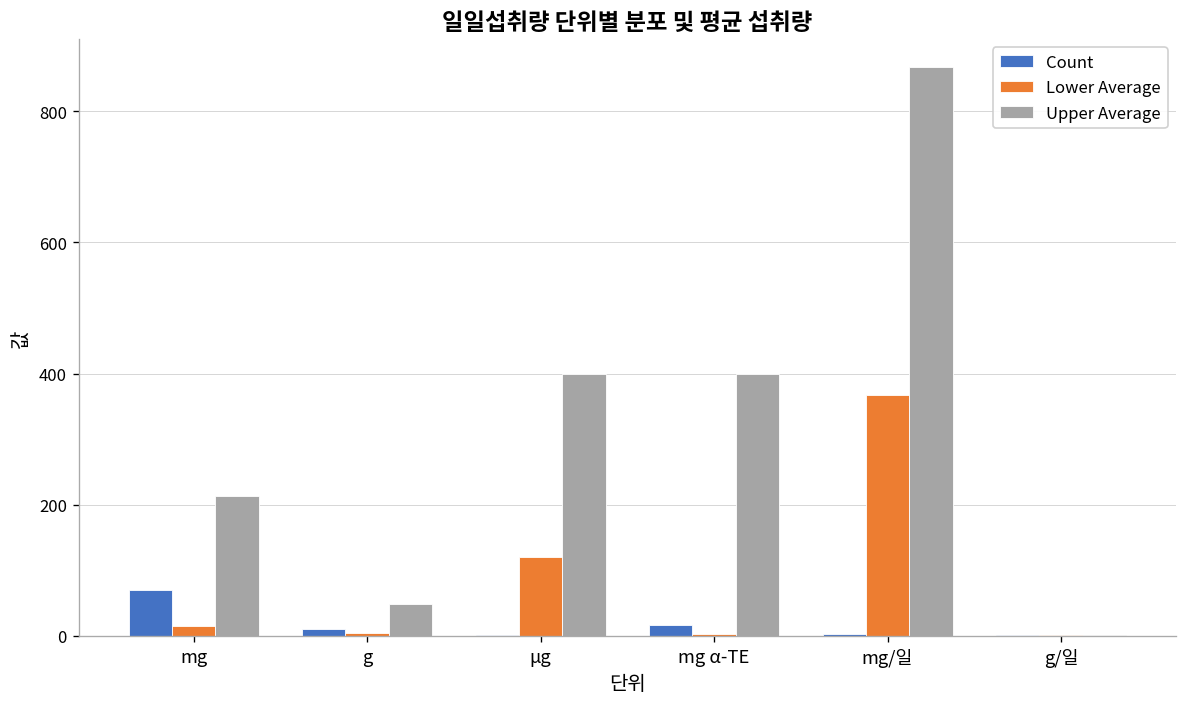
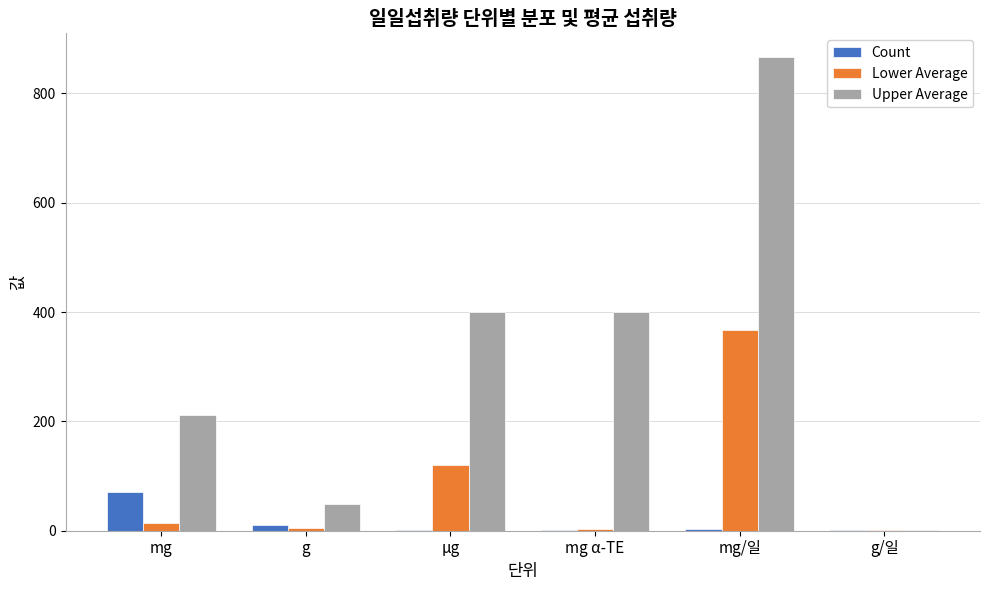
Count, mg α-TE: 20 -> 0
